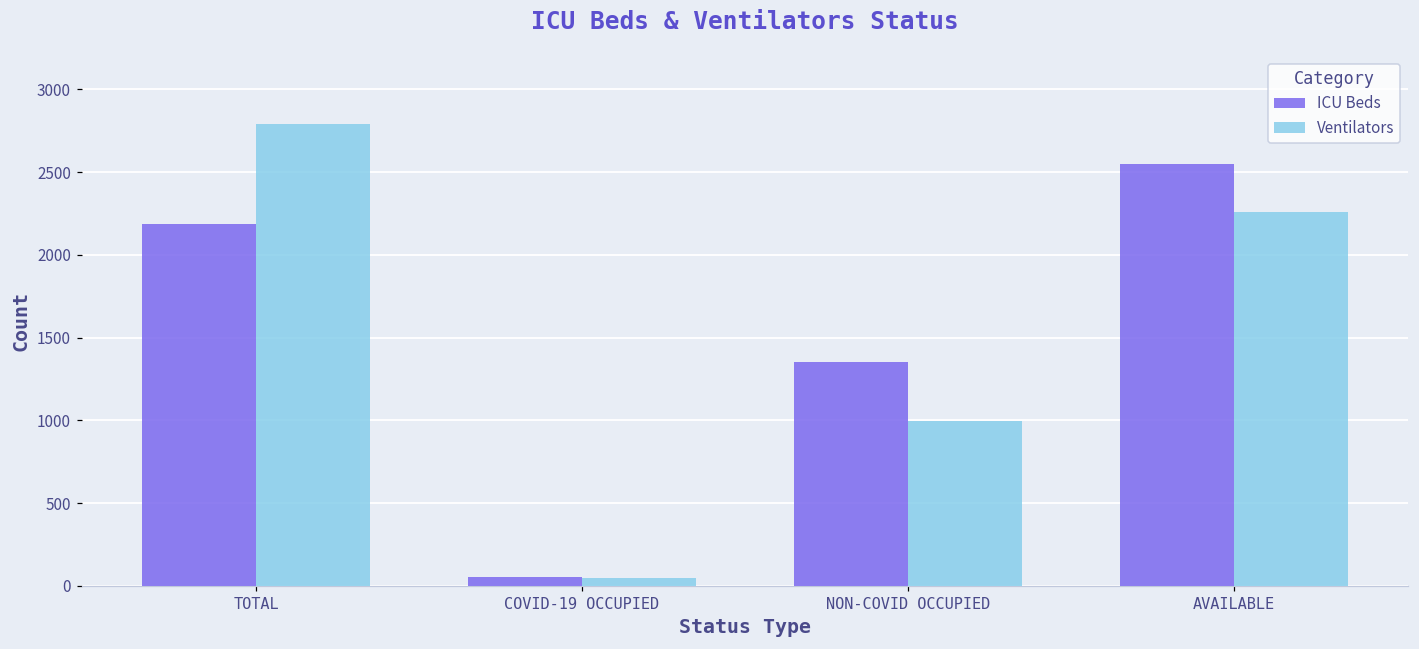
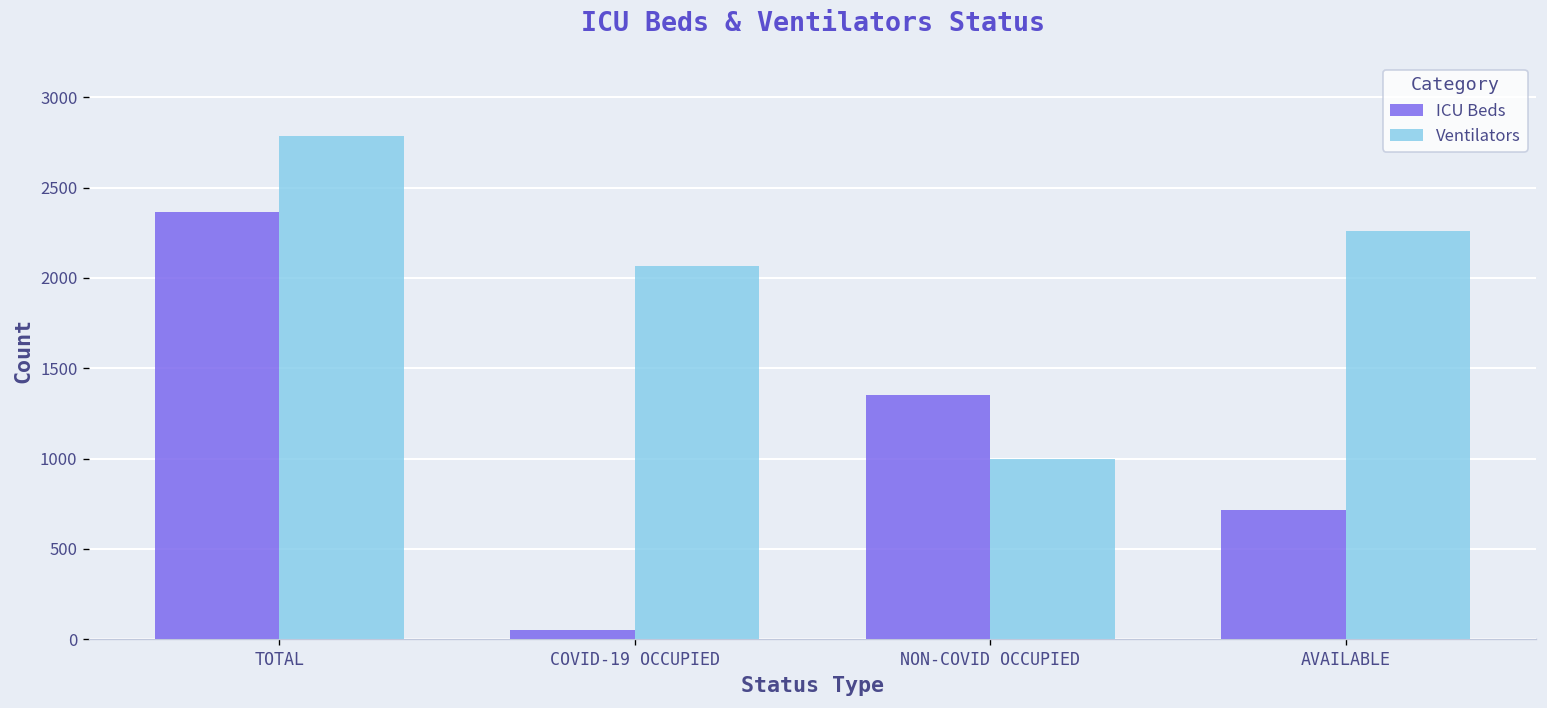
ICU Beds, TOTAL: 2190 -> 2360
Ventilators, COVID-19 OCCUPIED: 50 -> 2070
ICU Beds, AVAILABLE: 2550 -> 720
